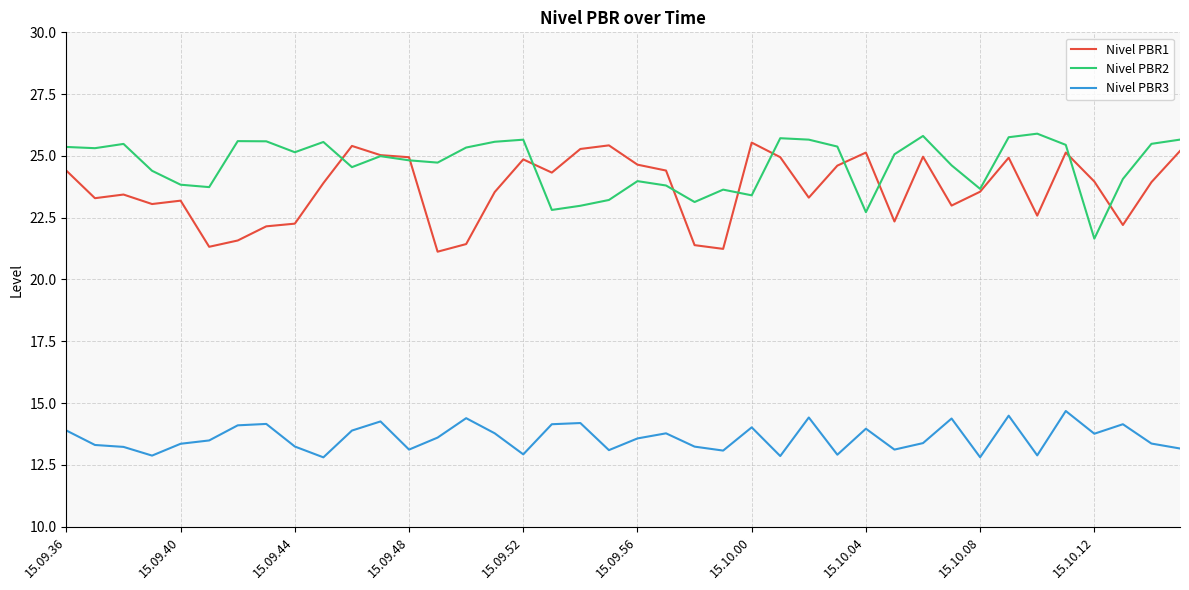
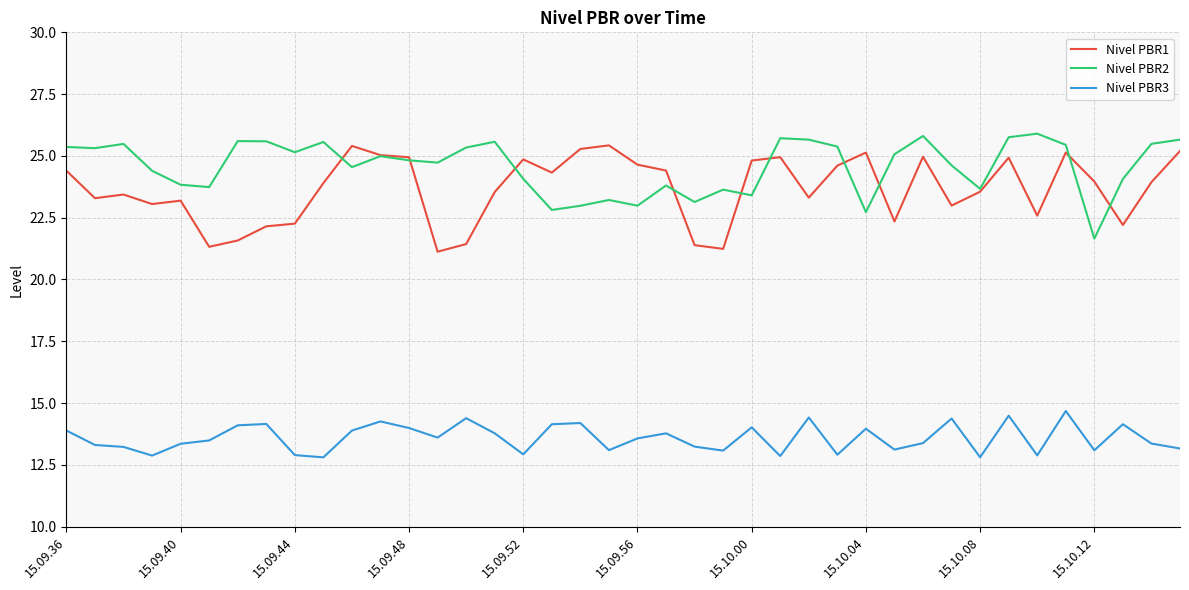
Nivel PBR3, 15.09.44: 13.2 -> 12.9
Nivel PBR3, 15.09.48: 13.1 -> 14.0
Nivel PBR2, 15.09.52: 25.7 -> 24.1
Nivel PBR2, 15.09.56: 24.0 -> 23.0
Nivel PBR1, 15.10.00: 25.5 -> 24.8
Nivel PBR3, 15.10.12: 13.8 -> 13.1
